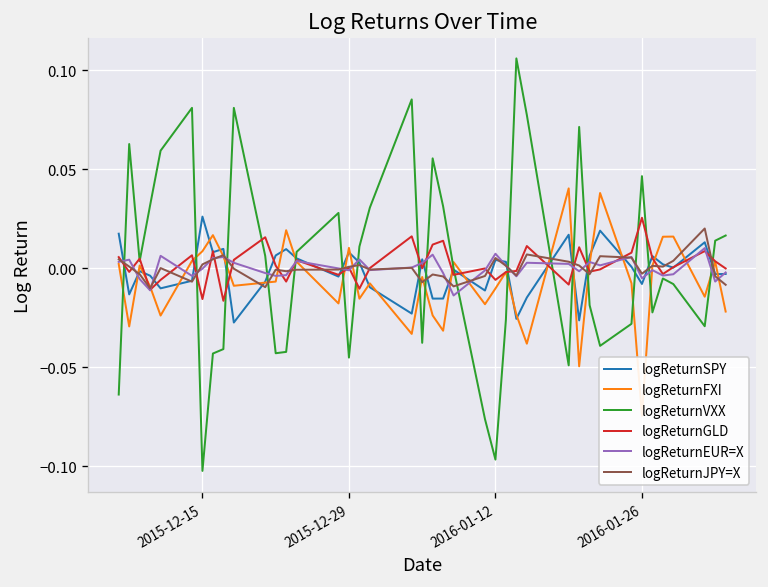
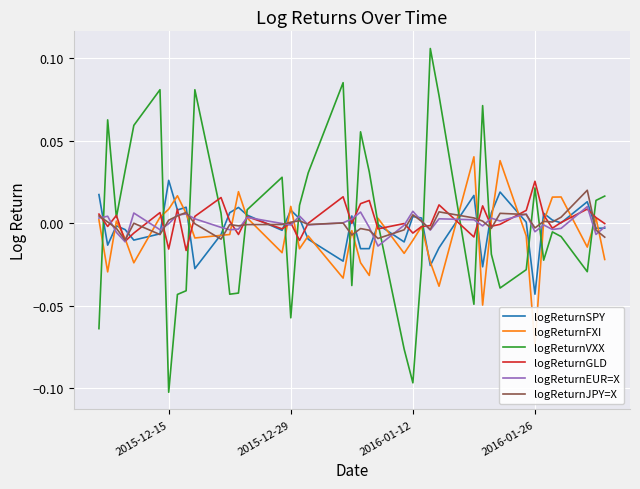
logReturnVXX, 2015-12-29: -0.045 -> -0.057
logReturnSPY, 2016-01-26: -0.008 -> -0.043
logReturnVXX, 2016-01-26: 0.047 -> 0.021
